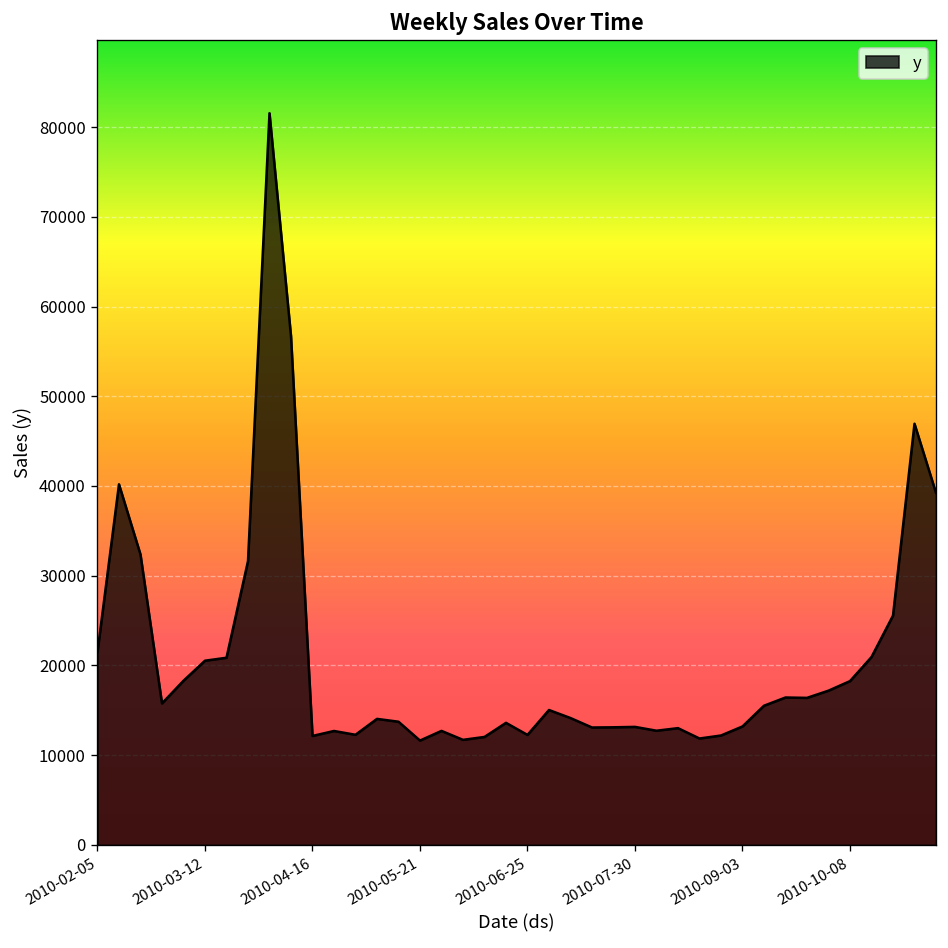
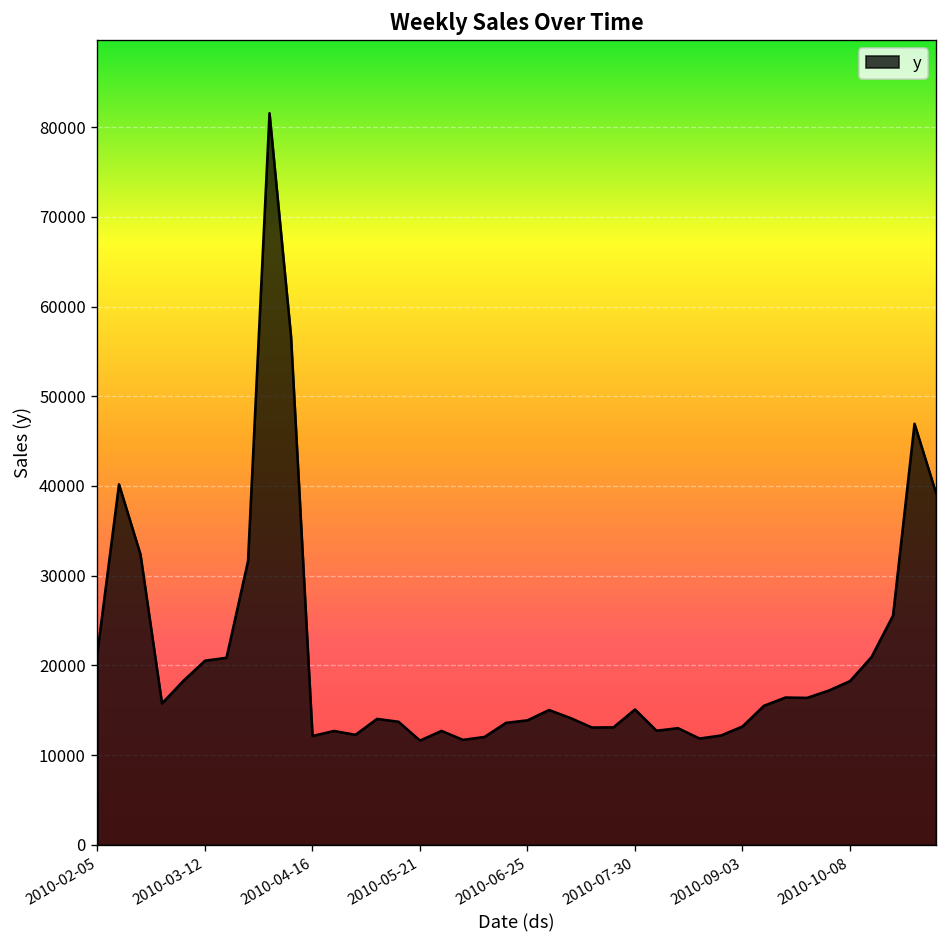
2010-06-25: 12000 -> 14000
2010-07-30: 13000 -> 15000
